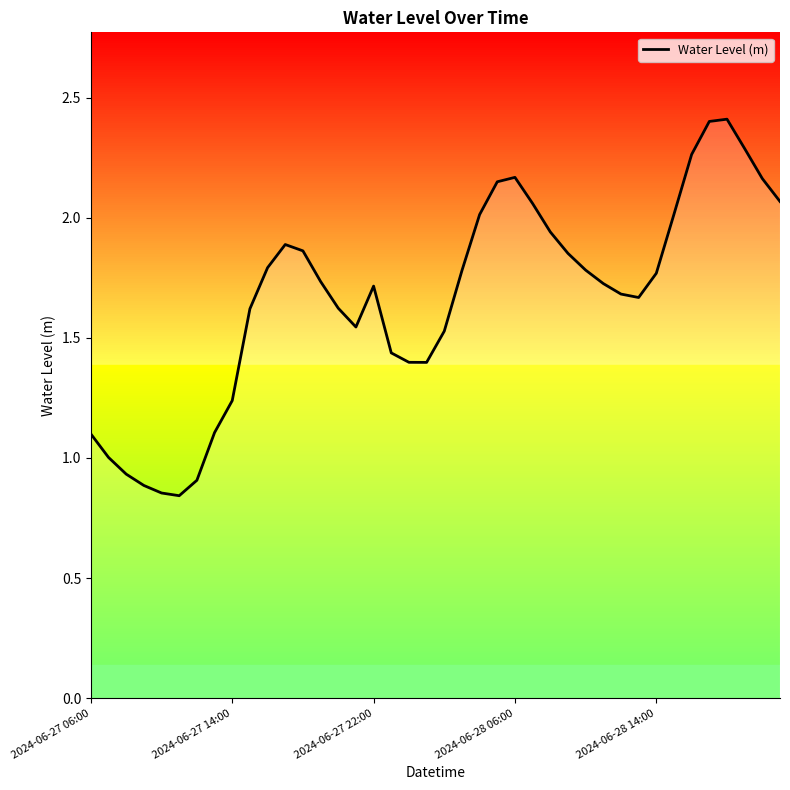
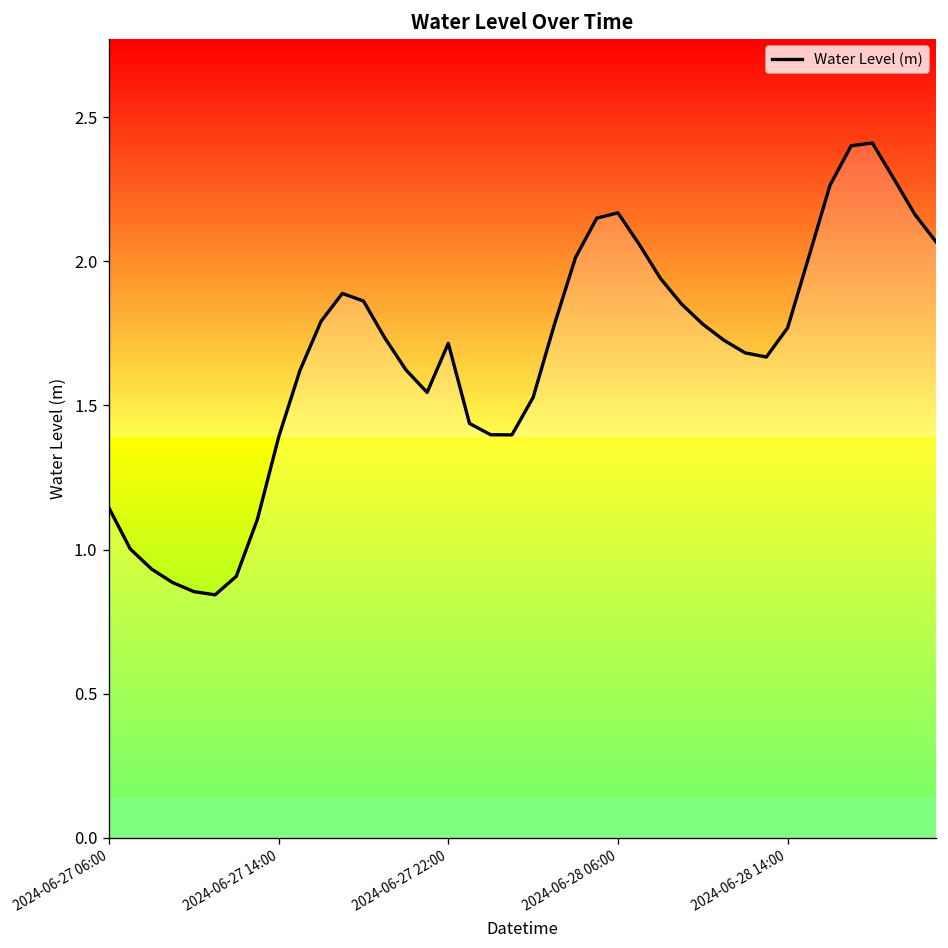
2024-06-27 06:00: 1.10 -> 1.14
2024-06-27 14:00: 1.24 -> 1.39
